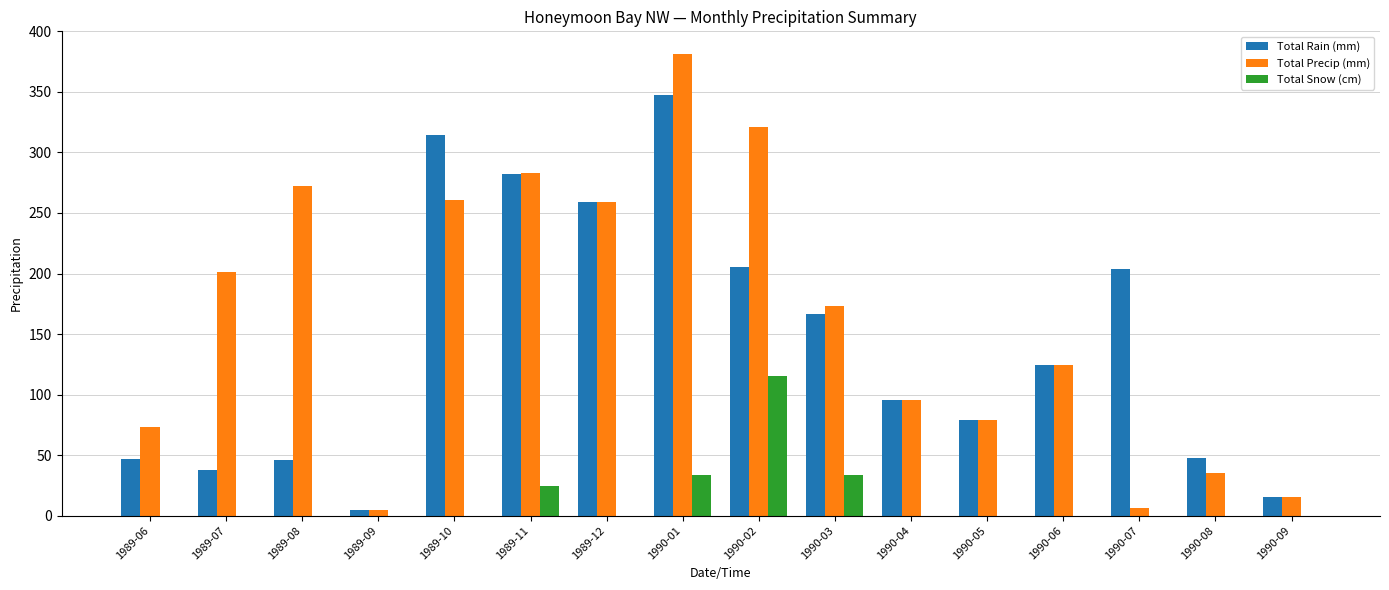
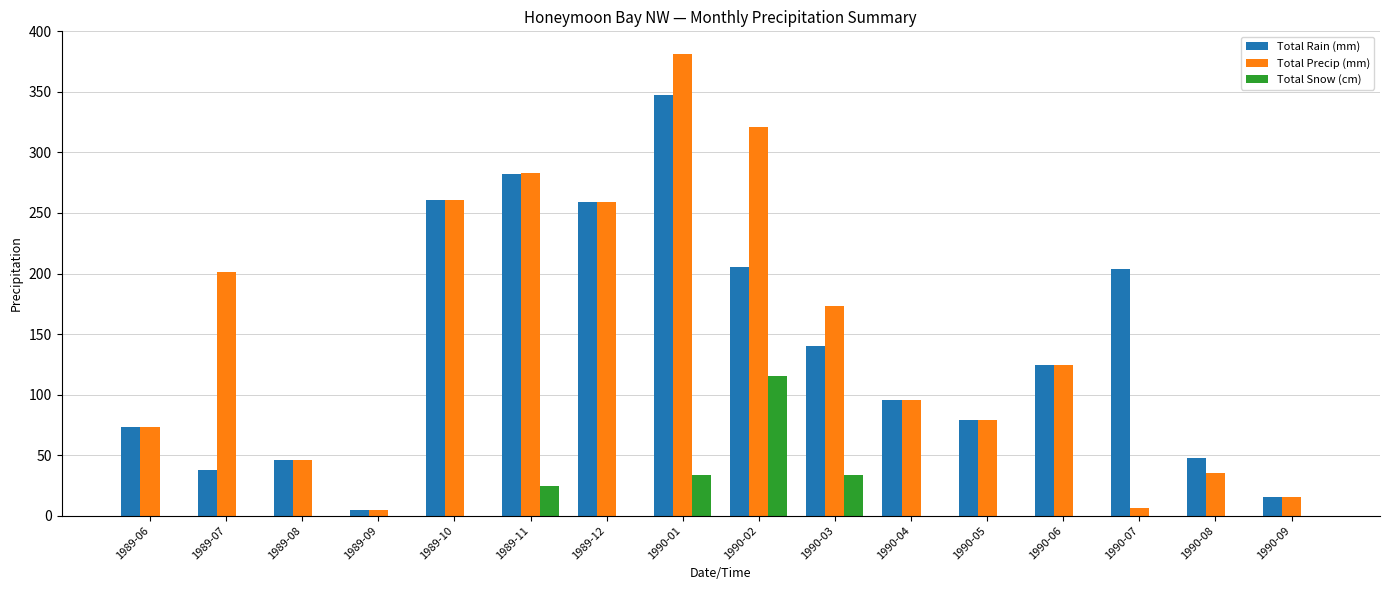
Total Rain (mm), 1989-06: 47 -> 74
Total Precip (mm), 1989-08: 272 -> 46
Total Rain (mm), 1989-10: 314 -> 261
Total Rain (mm), 1990-03: 166 -> 140
